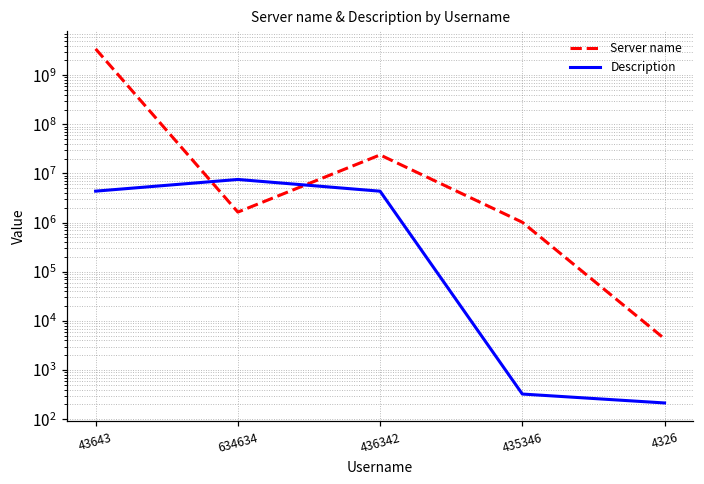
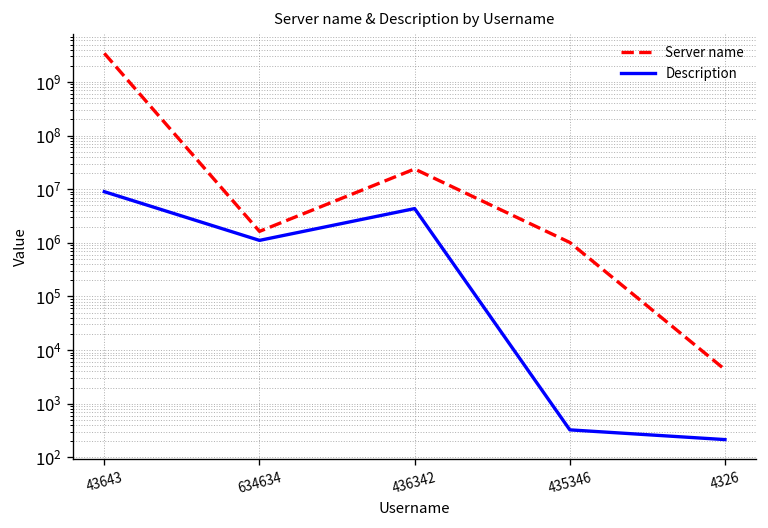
Description, 43643: 4000000 -> 9000000
Description, 634634: 8000000 -> 1100000
